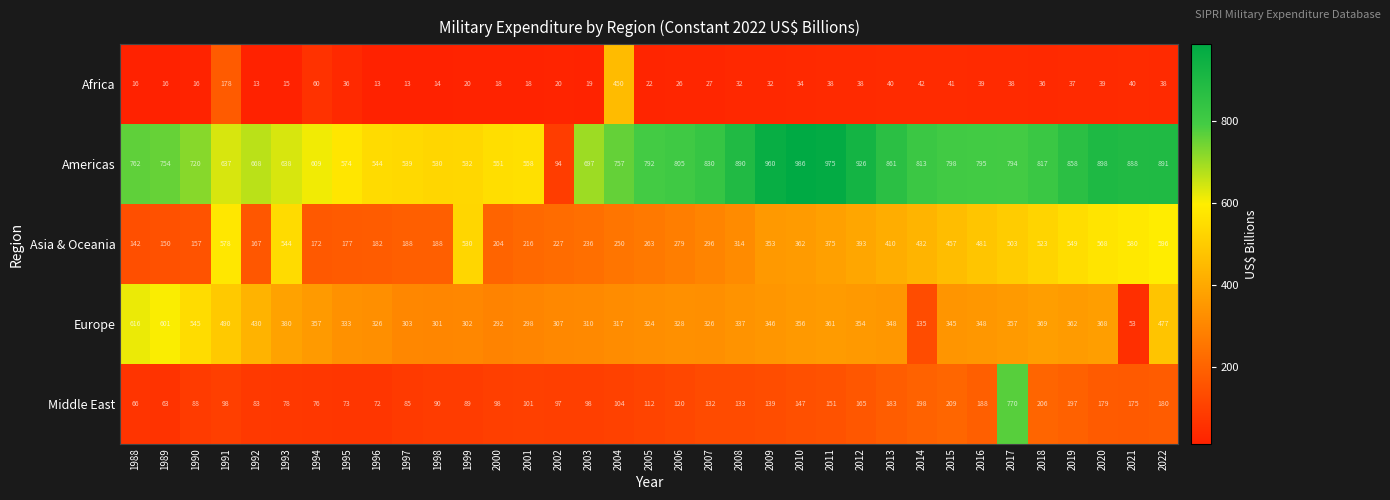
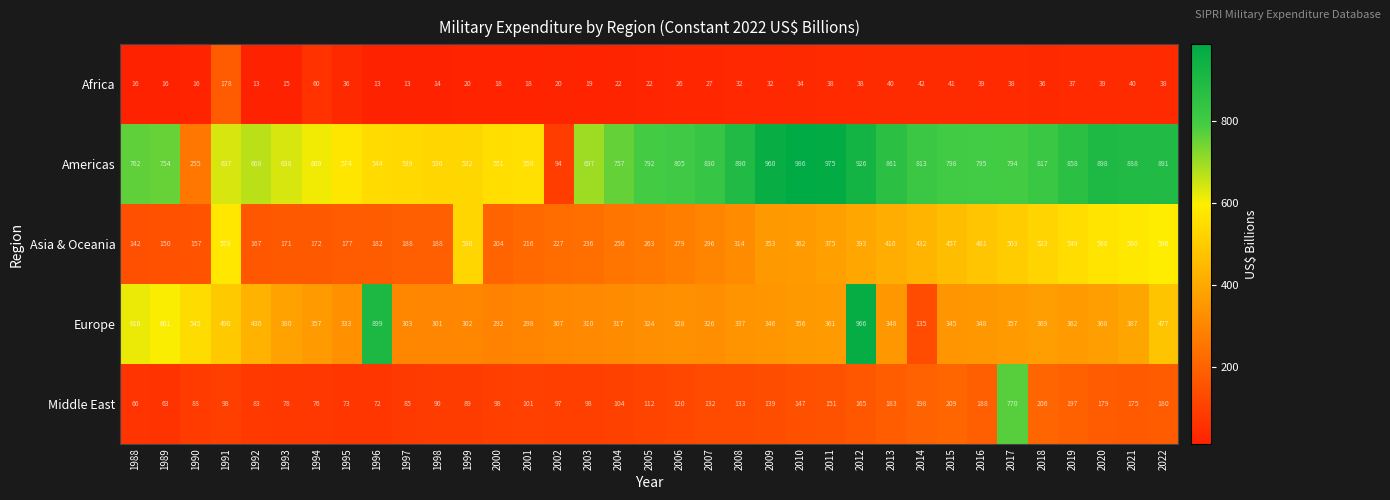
Africa, 2004: 450 -> 22
Americas, 1990: 720 -> 255
Asia & Oceania, 1993: 544 -> 171
Europe, 1996: 326 -> 899
Europe, 2012: 354 -> 966
Europe, 2021: 53 -> 387
